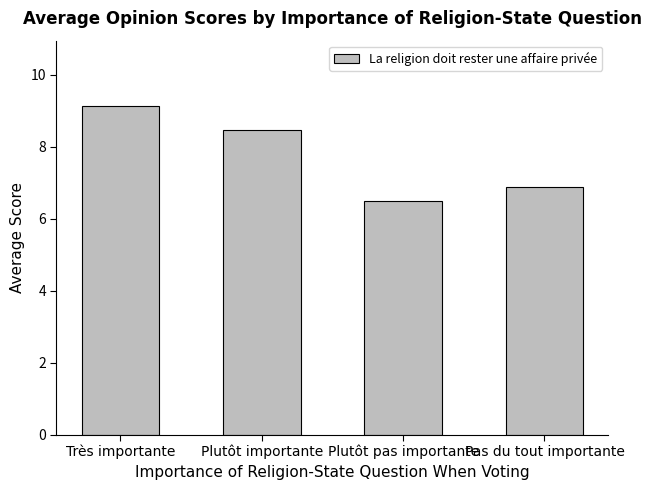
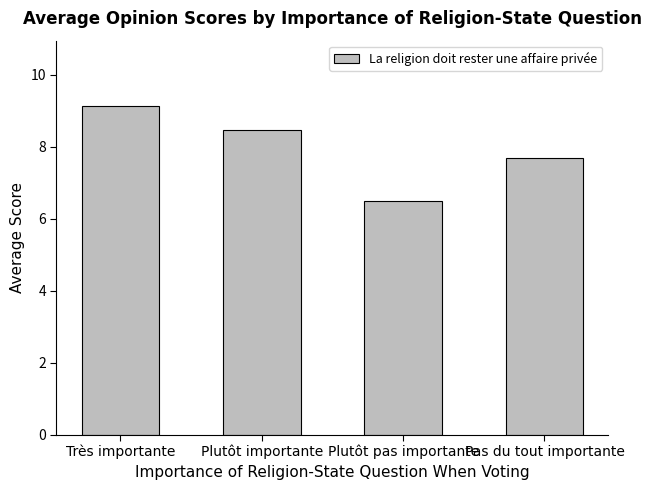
Pas du tout importante: 6.9 -> 7.7
